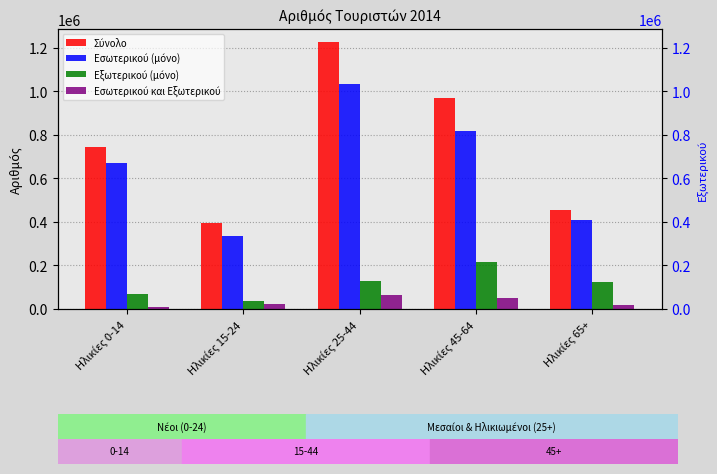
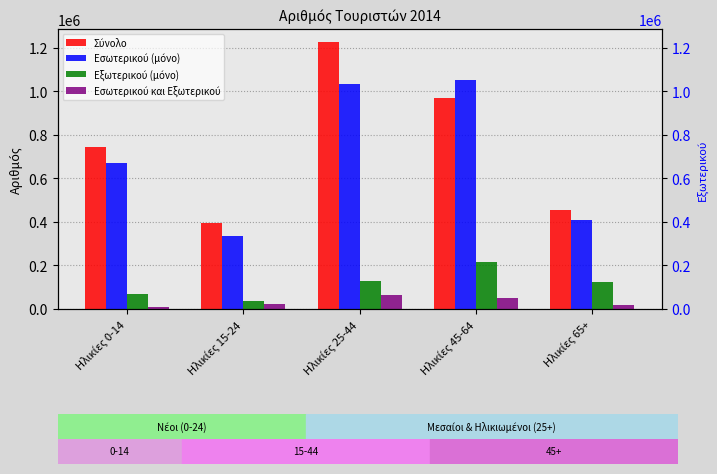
Εσωτερικού (μόνο), Ηλικίες 45-64: 820000 -> 1050000
